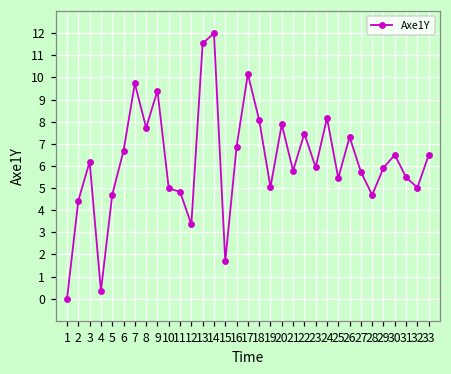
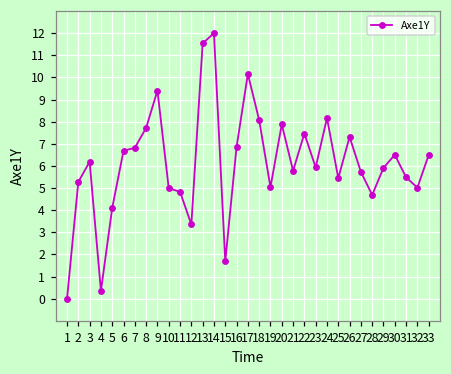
2: 4.4 -> 5.3
5: 4.7 -> 4.1
7: 9.7 -> 6.8
